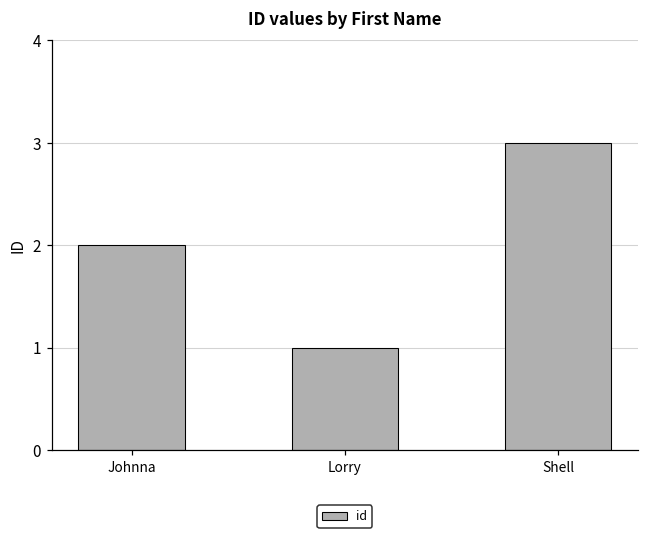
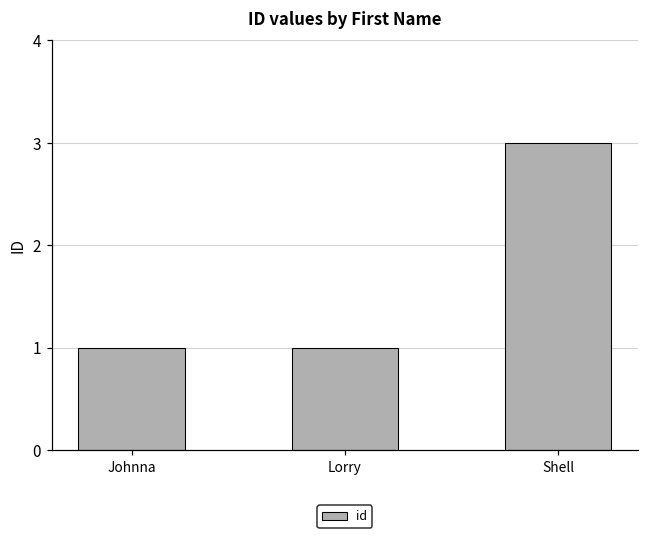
Johnna: 2 -> 1
